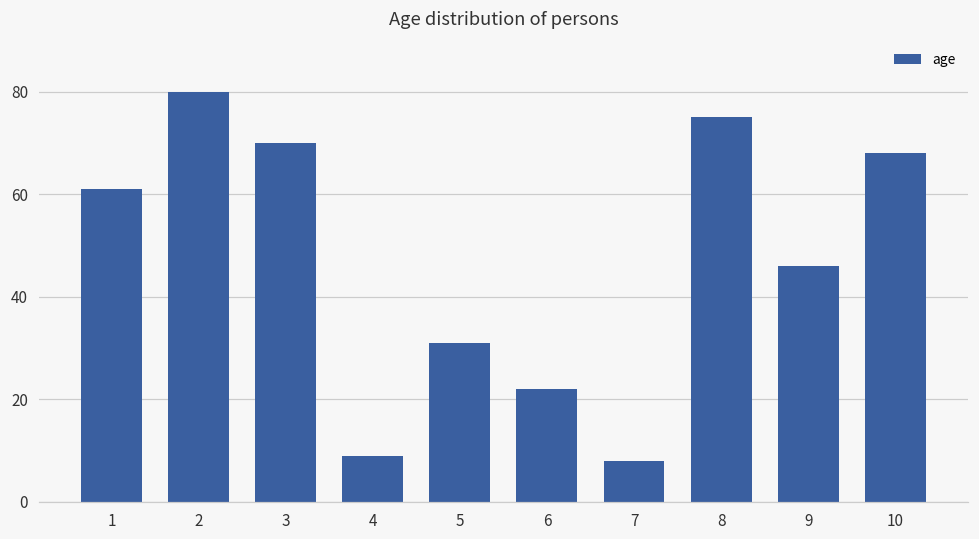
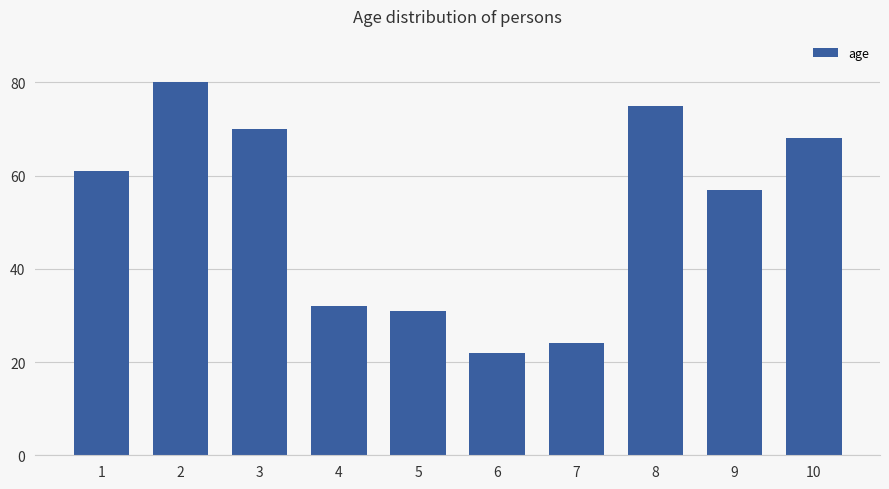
4: 9 -> 32
7: 8 -> 24
9: 46 -> 57
